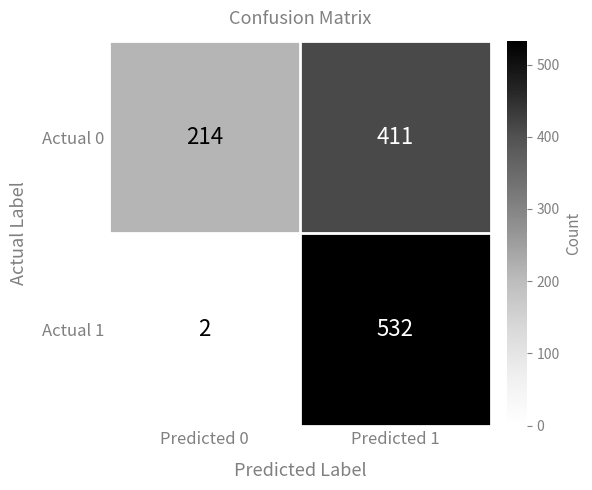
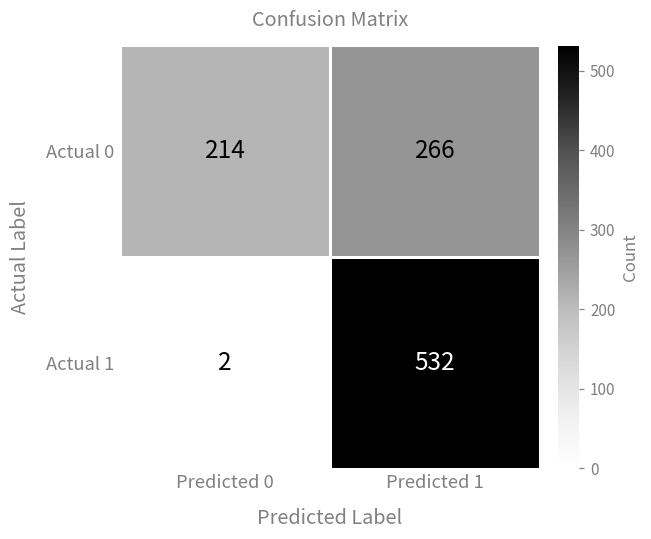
Actual 0, Predicted 1: 411 -> 266
